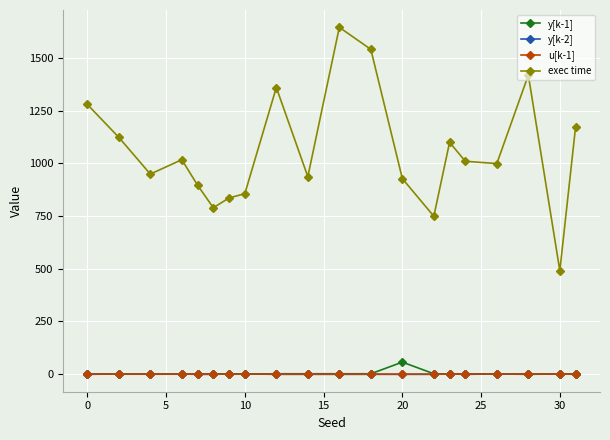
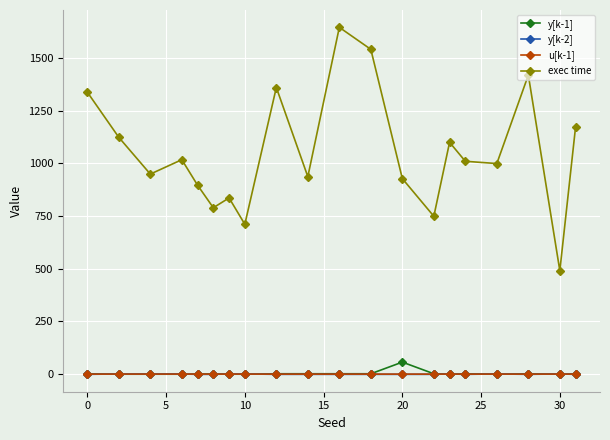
exec time, 0: 1280 -> 1340
exec time, 10: 860 -> 710
